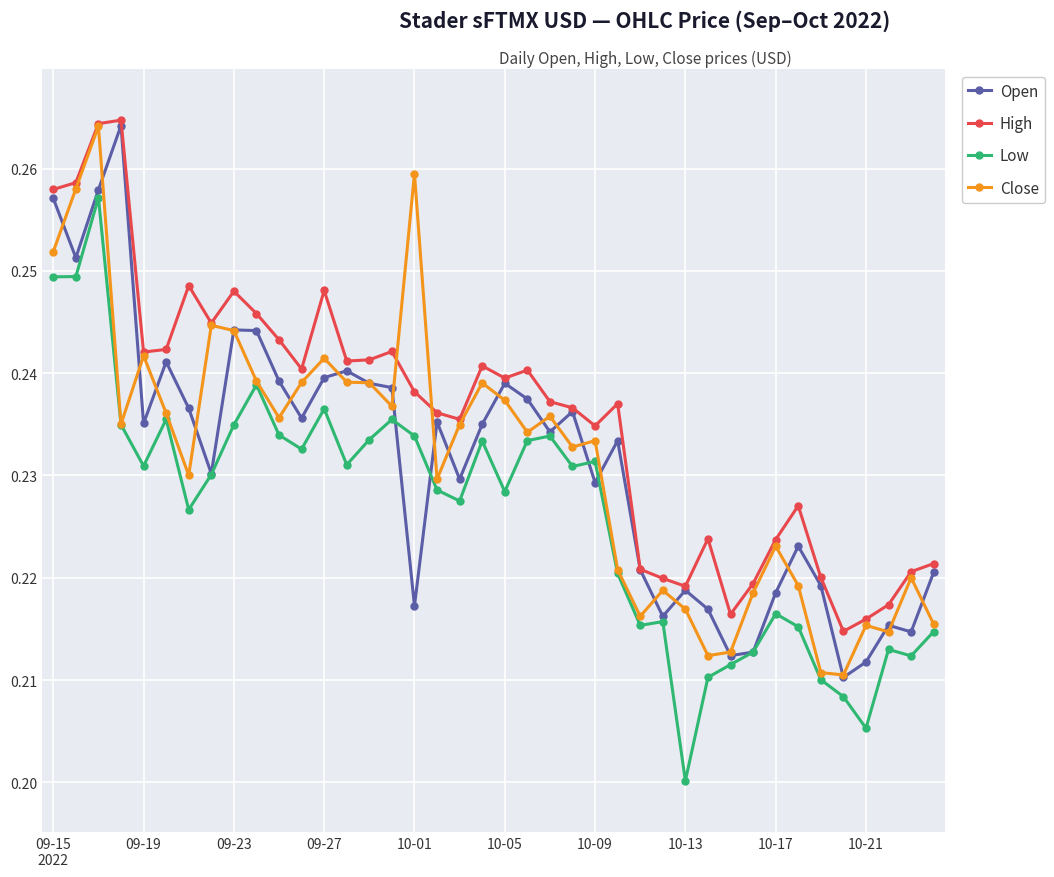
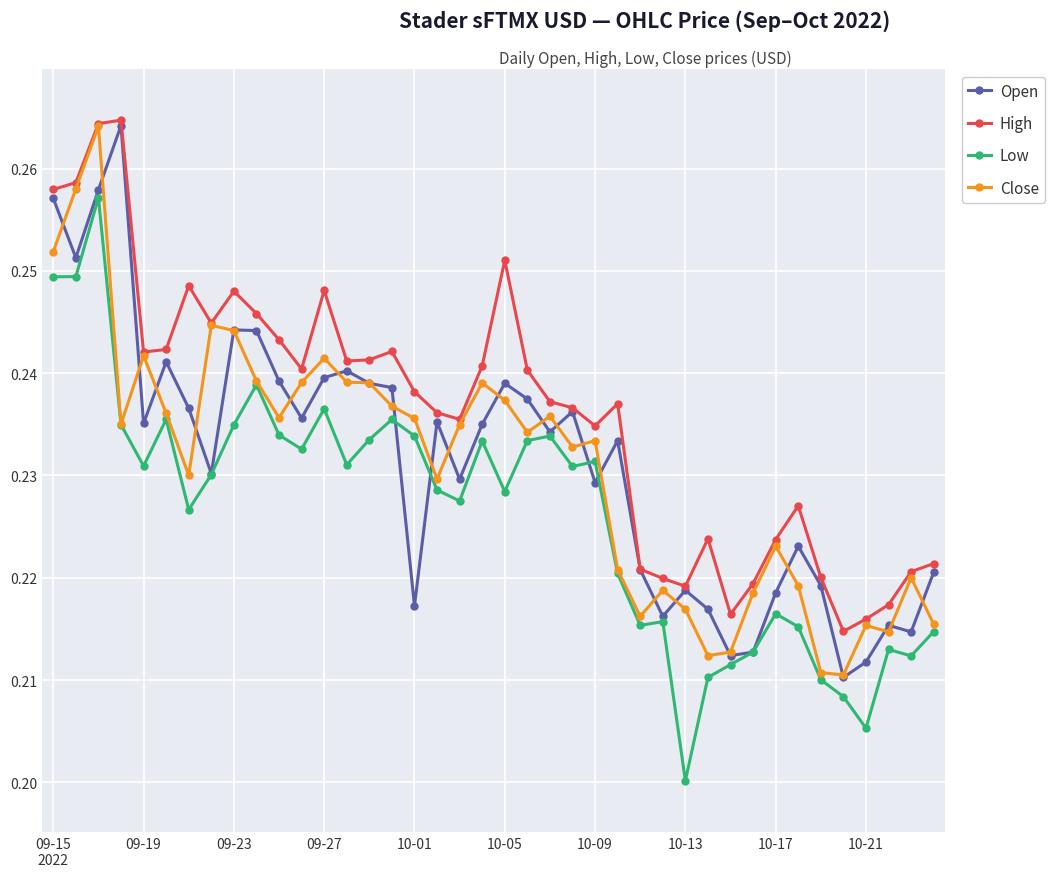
Close, 10-01: 0.2595 -> 0.2356
High, 10-05: 0.2395 -> 0.2510
